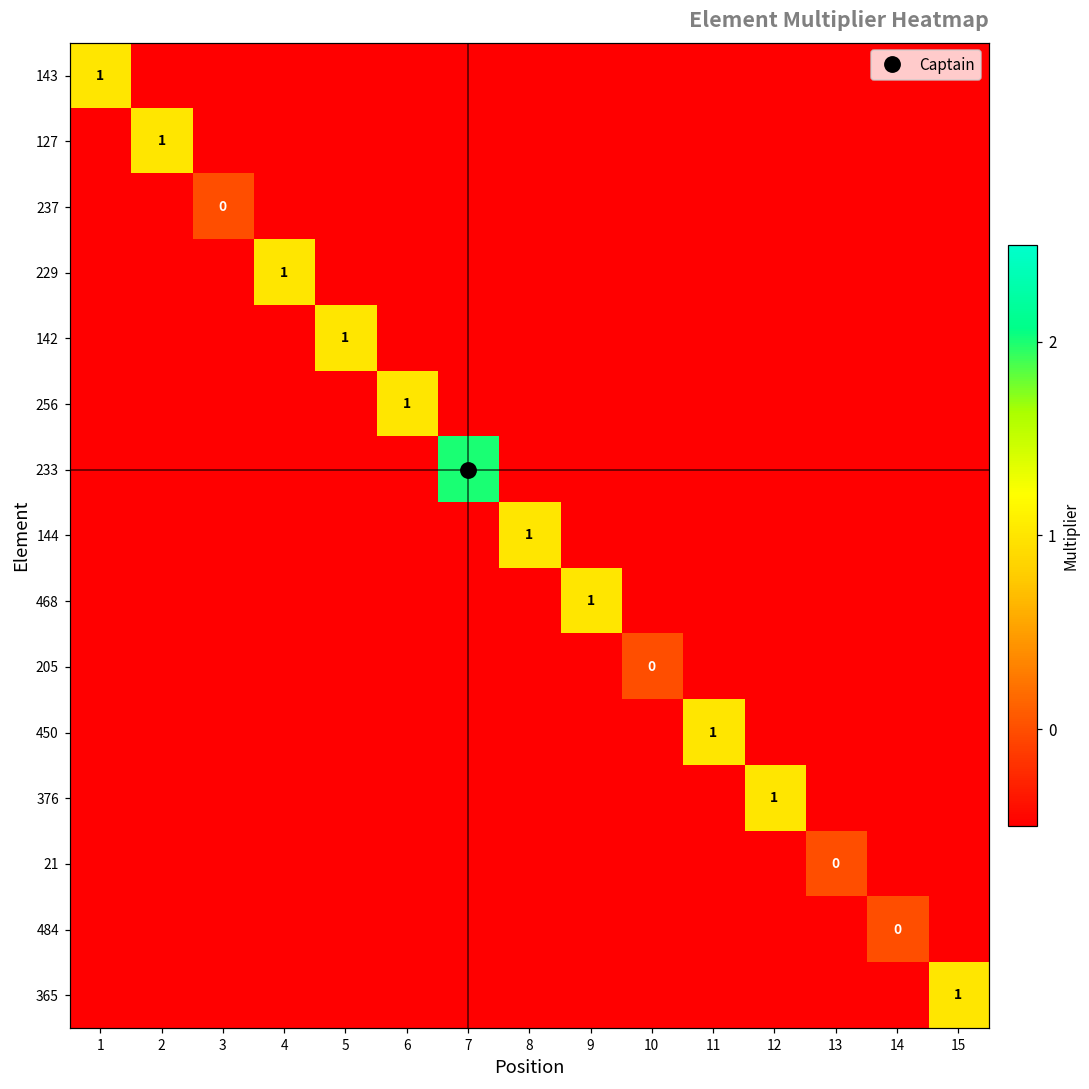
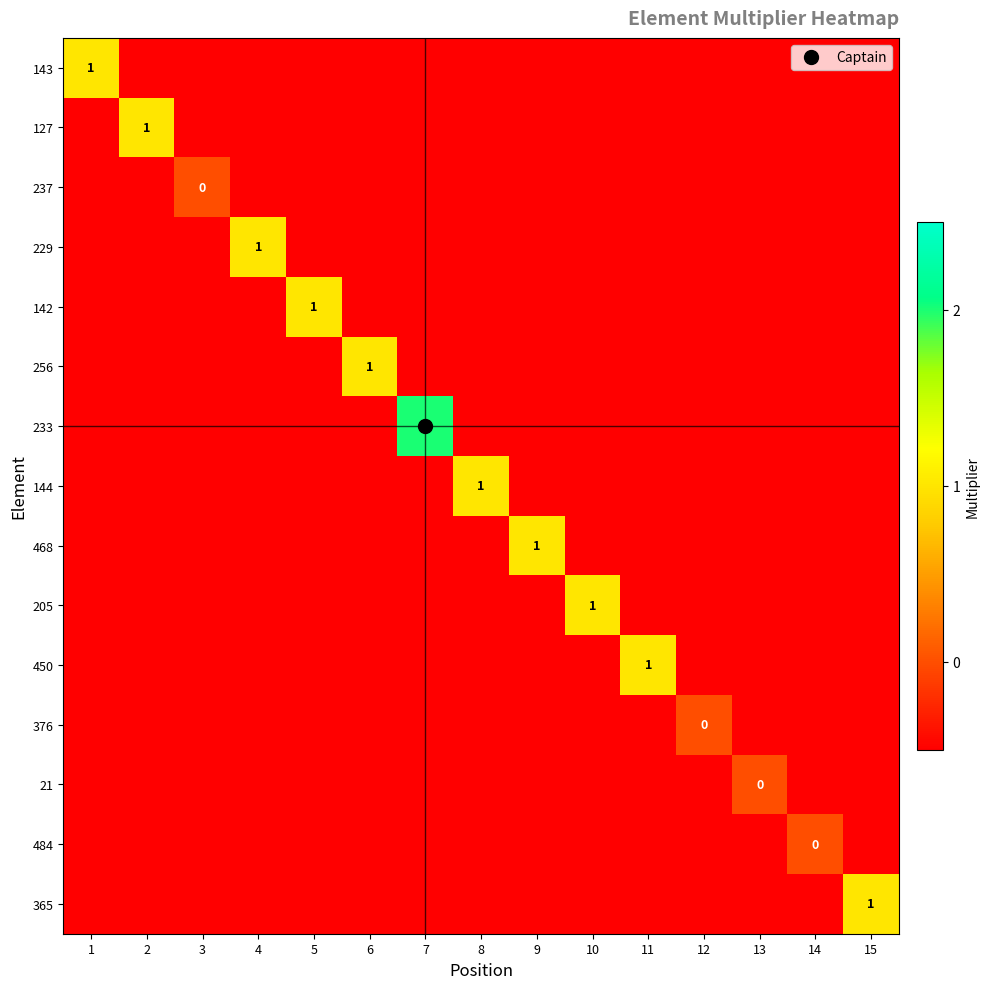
205, 10: 0 -> 1
376, 12: 1 -> 0
